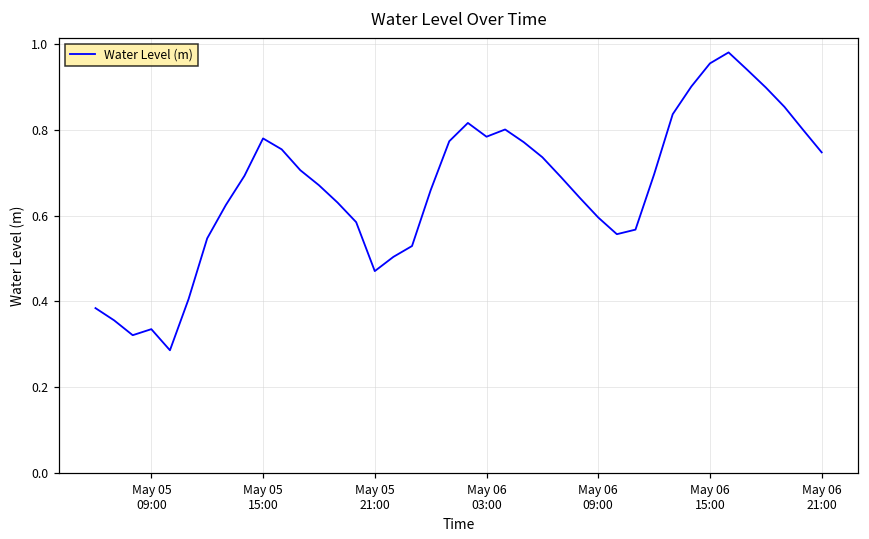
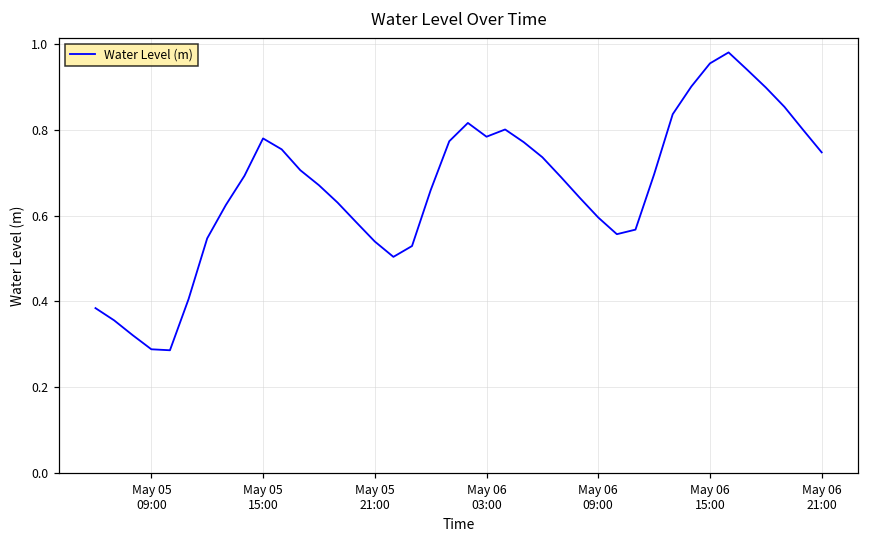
May 05 09:00: 0.34 -> 0.29
May 05 21:00: 0.47 -> 0.54
